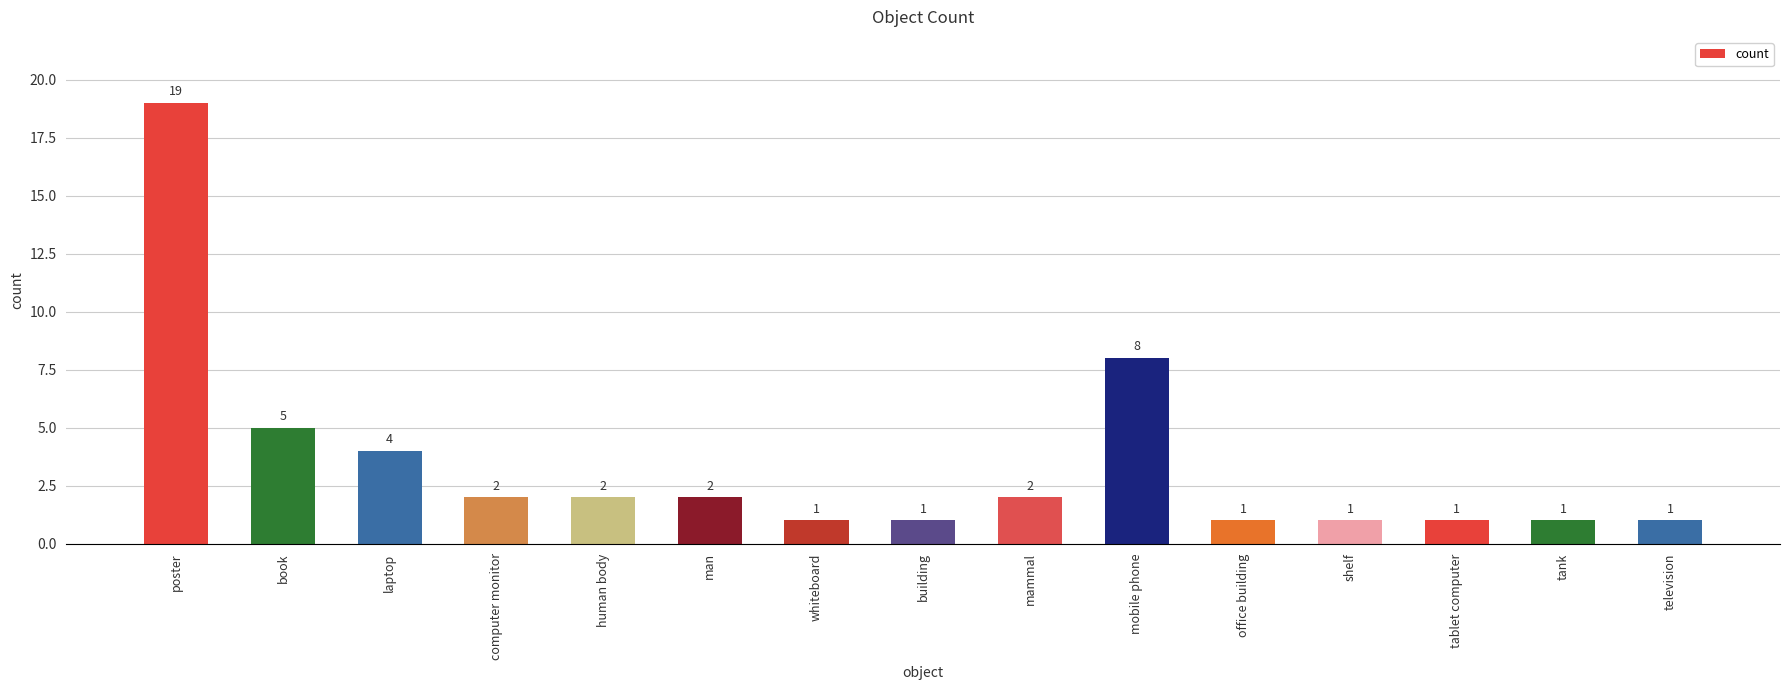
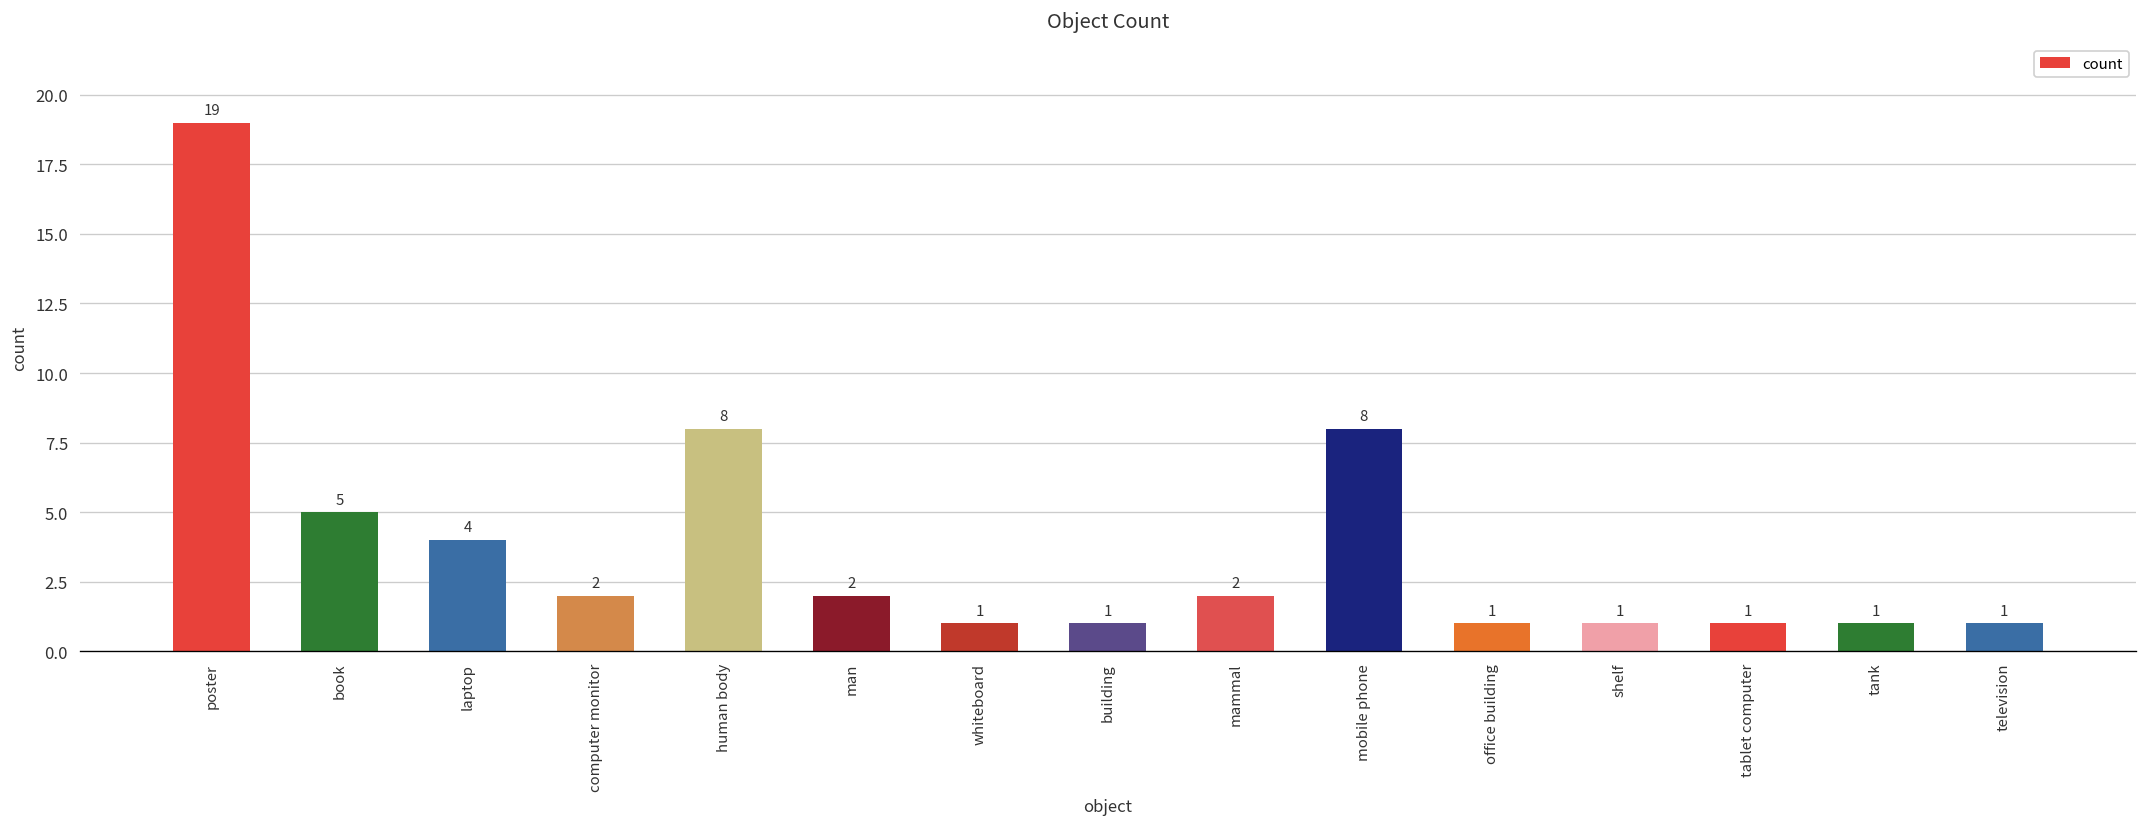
human body: 2 -> 8
